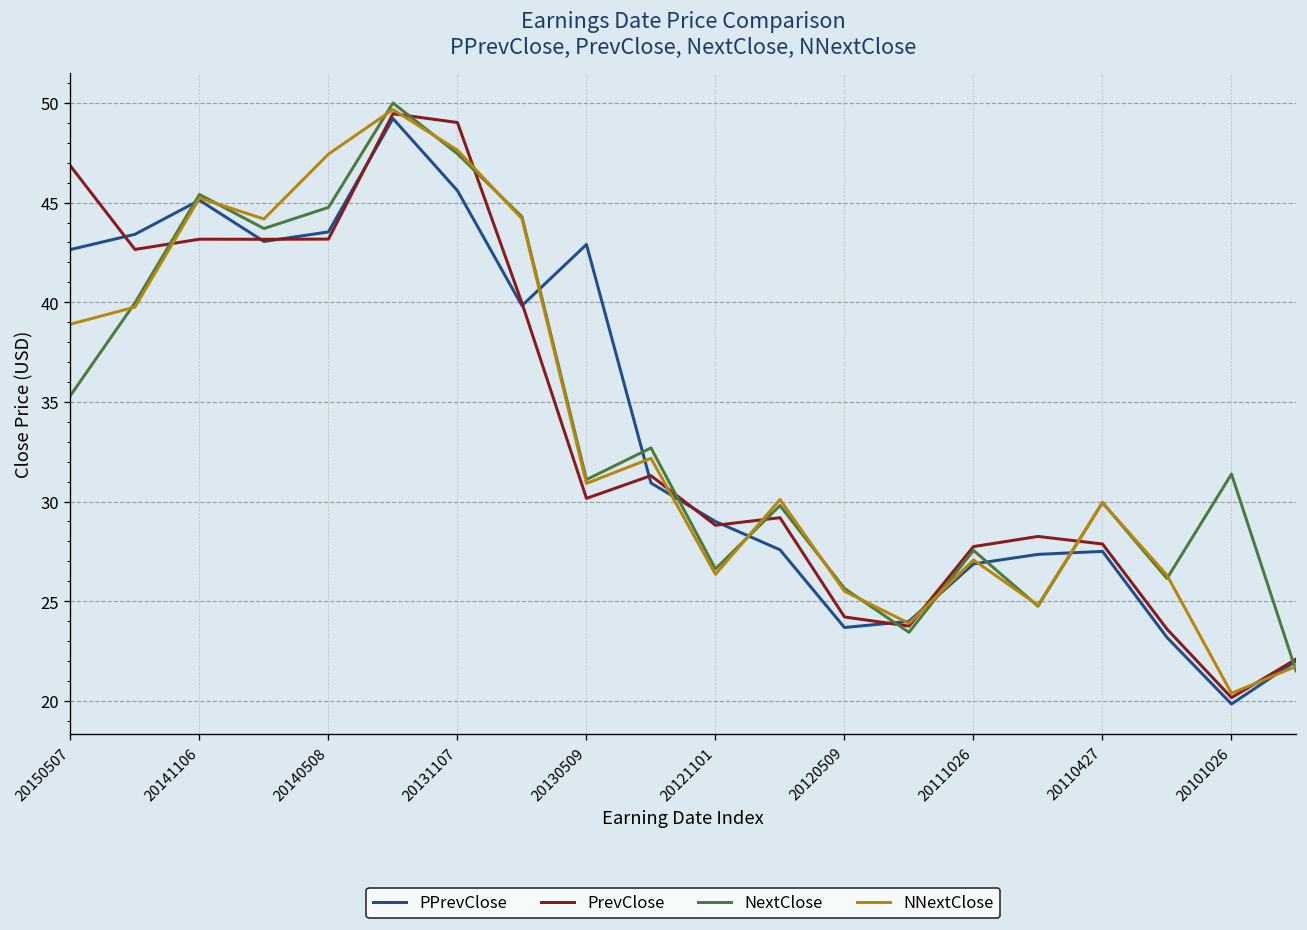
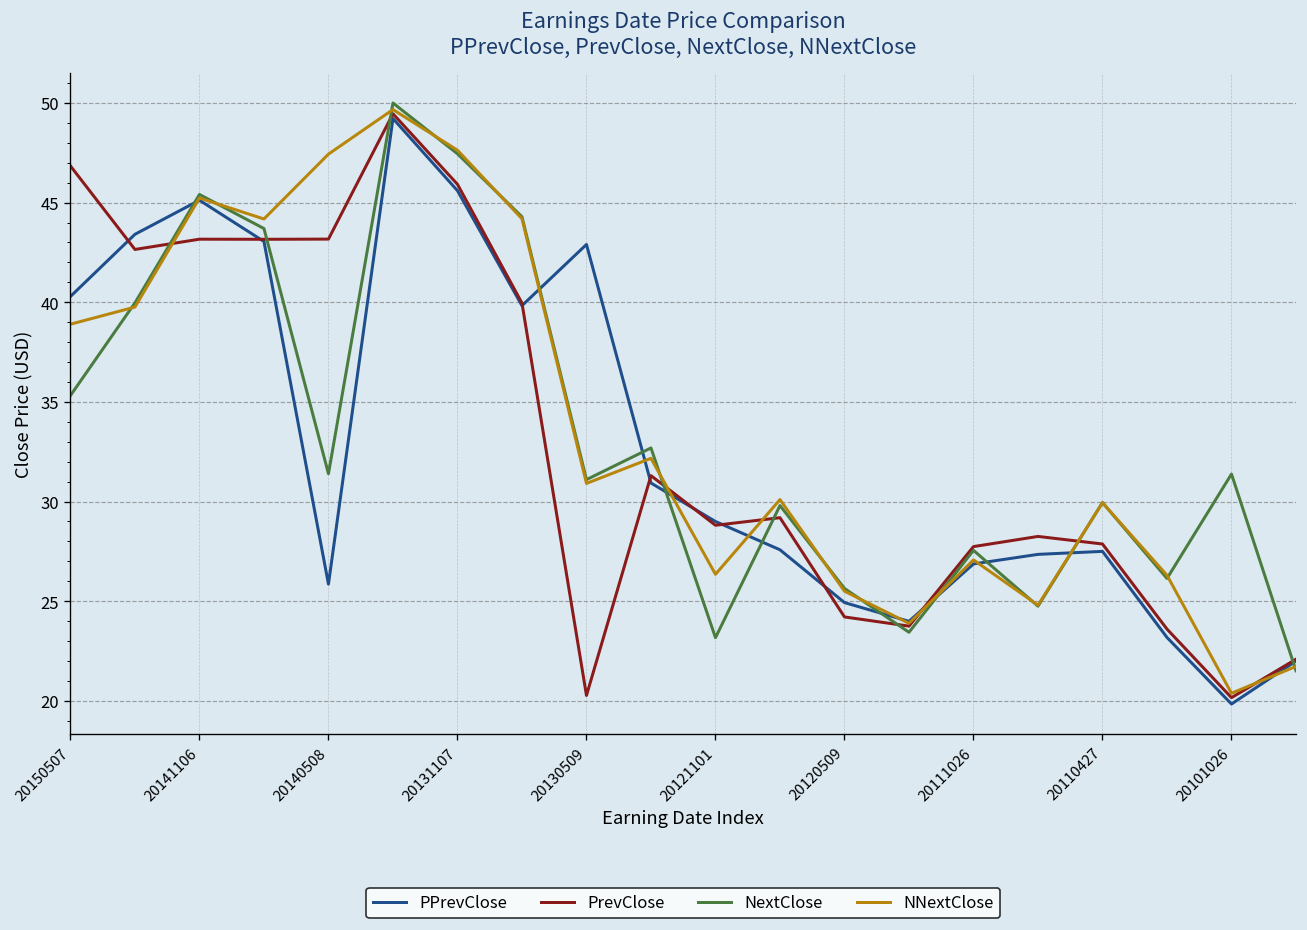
PPrevClose, 20150507: 42.6 -> 40.3
PPrevClose, 20140508: 43.5 -> 25.9
NextClose, 20140508: 44.8 -> 31.4
PrevClose, 20131107: 49.0 -> 45.9
PrevClose, 20130509: 30.2 -> 20.3
NextClose, 20121101: 26.6 -> 23.2
PPrevClose, 20120509: 23.7 -> 24.9
